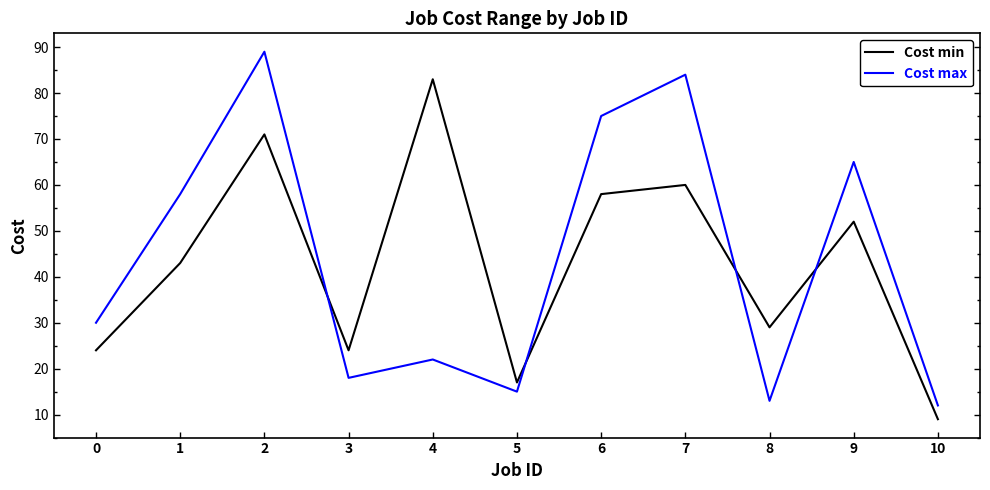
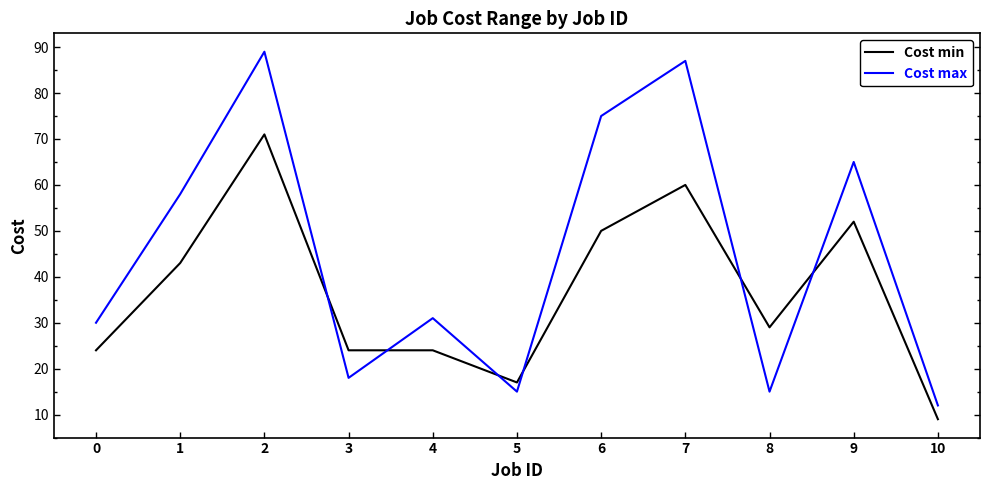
Cost min, 4: 83 -> 24
Cost max, 4: 22 -> 31
Cost min, 6: 58 -> 50
Cost max, 7: 84 -> 87
Cost max, 8: 13 -> 15
